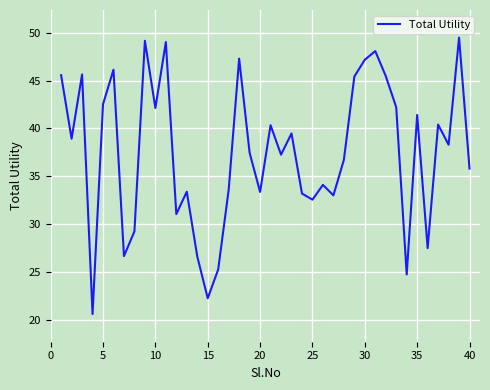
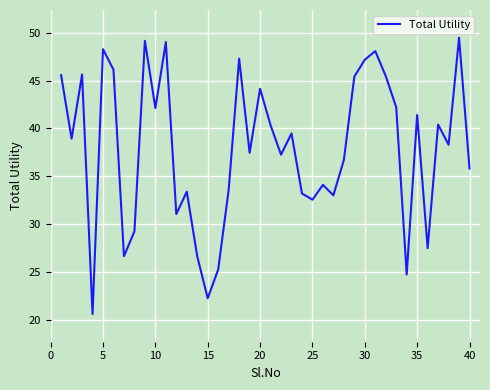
5: 43 -> 48
20: 33 -> 44
